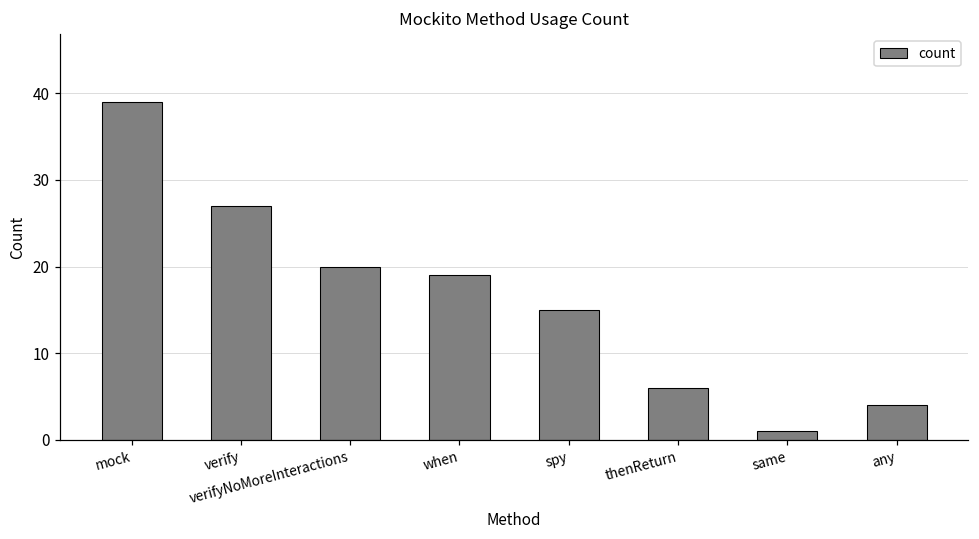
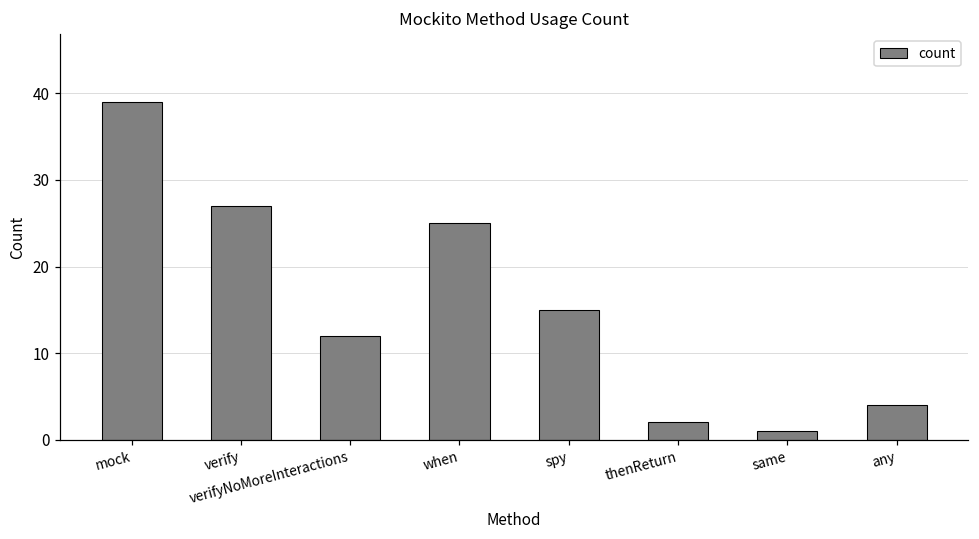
verifyNoMoreInteractions: 20 -> 12
when: 19 -> 25
thenReturn: 6 -> 2
